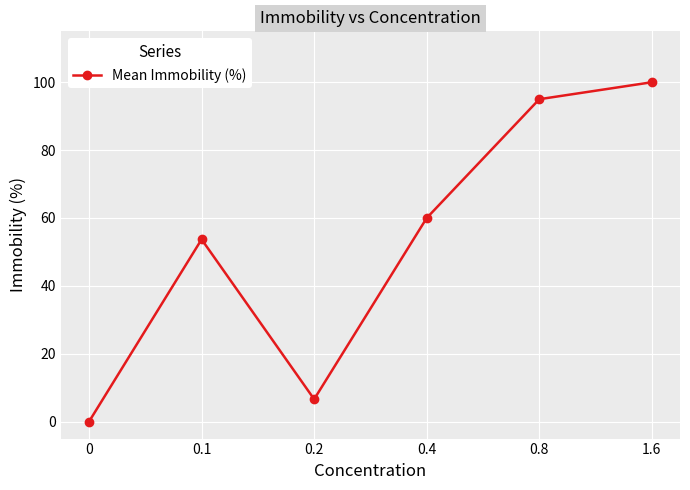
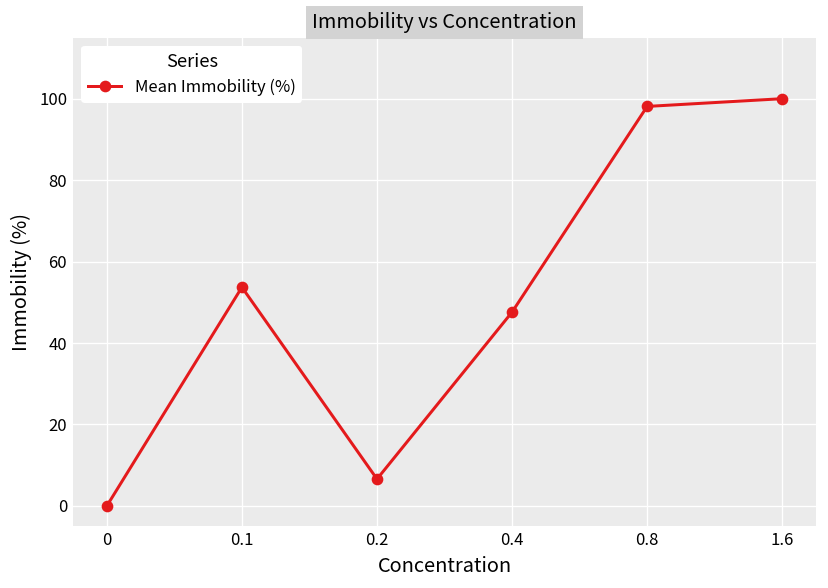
0.4: 60 -> 48
0.8: 95 -> 98
